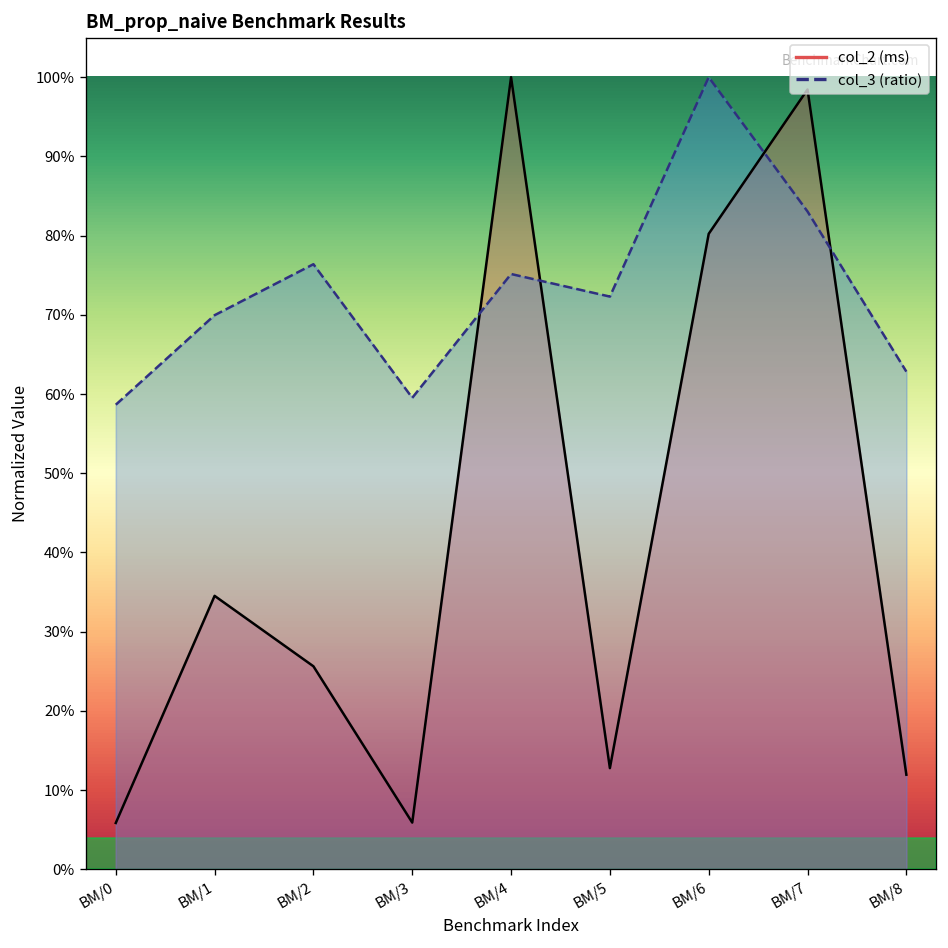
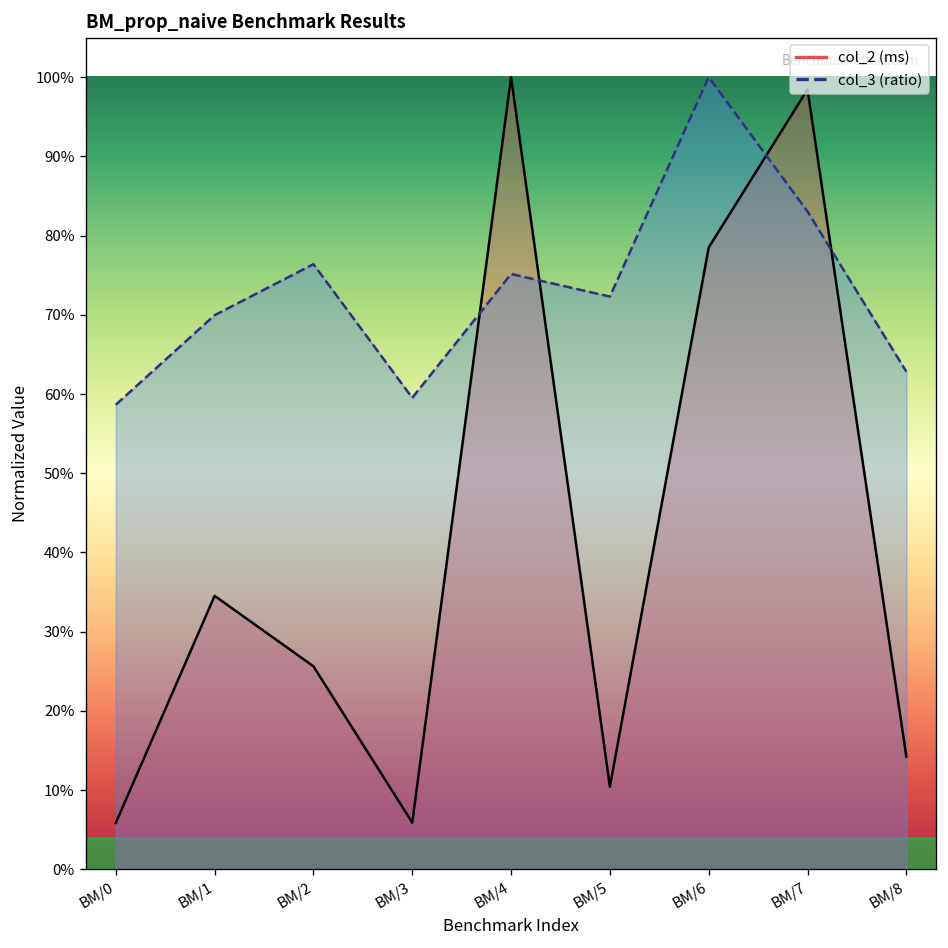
col_2 (ms), BM/5: 13% -> 10%
col_2 (ms), BM/6: 80% -> 79%
col_2 (ms), BM/8: 12% -> 14%
